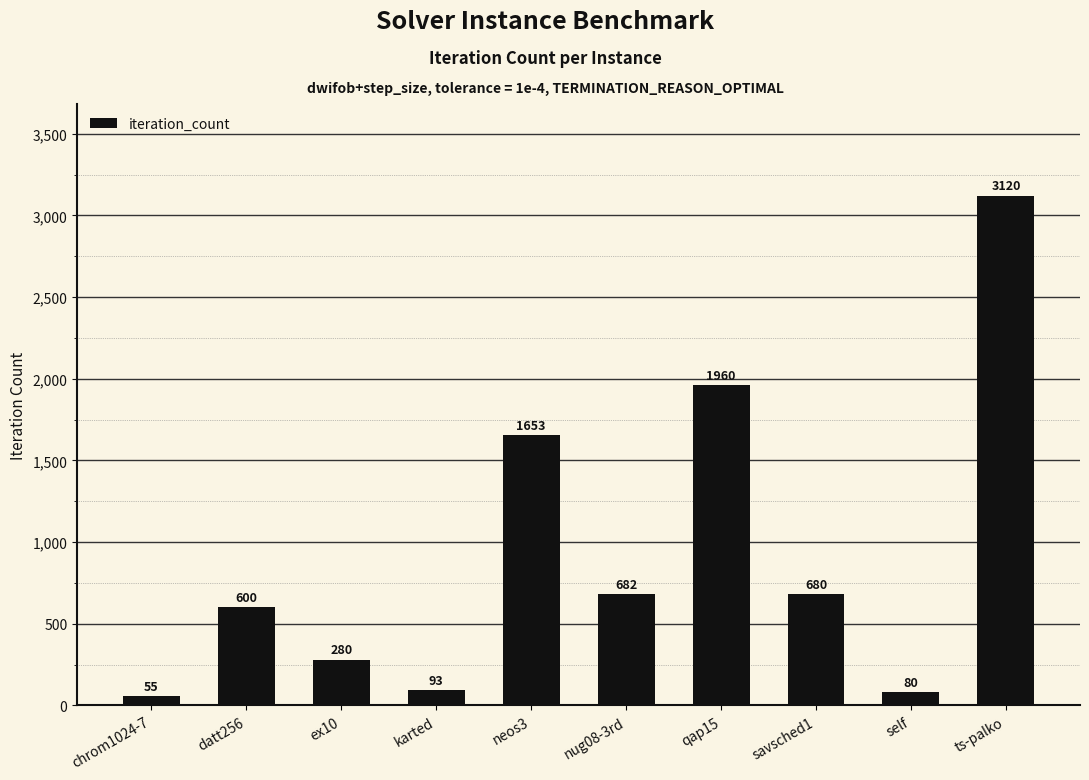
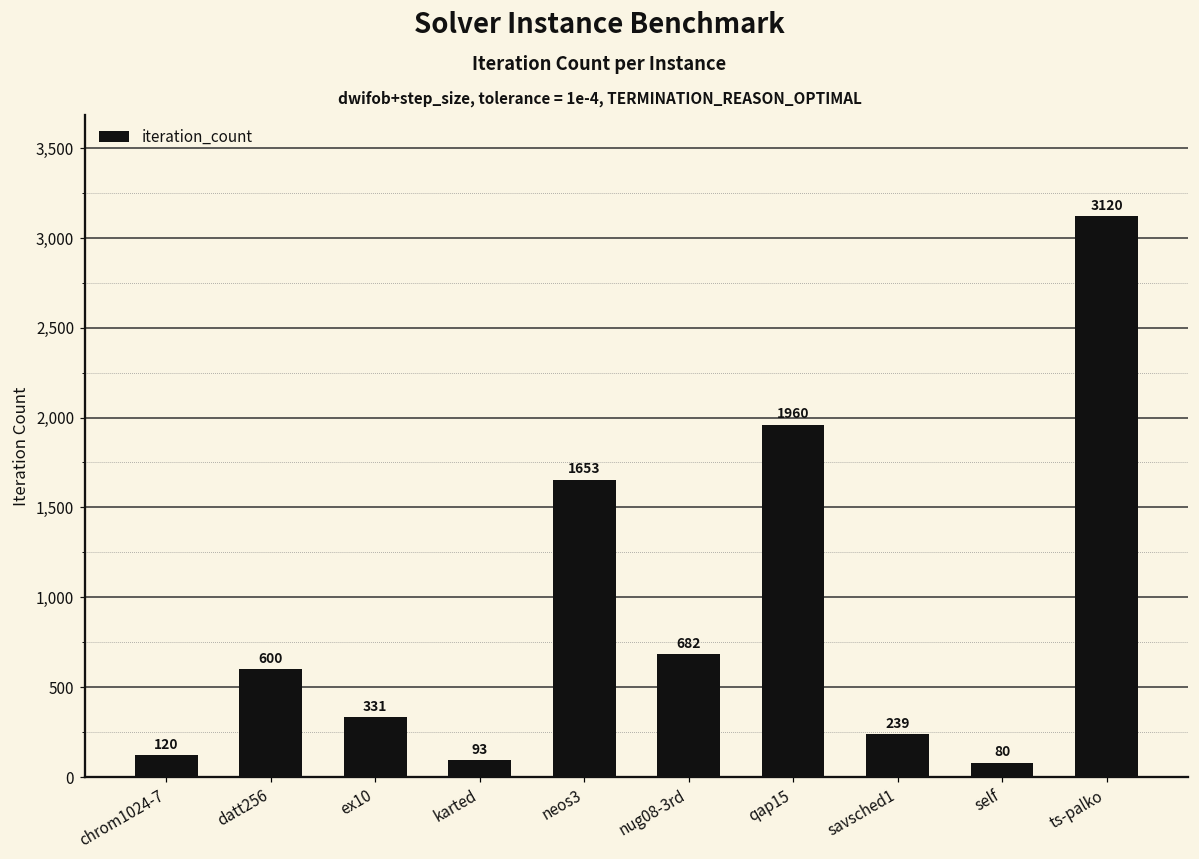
chrom1024-7: 55 -> 120
ex10: 280 -> 331
savsched1: 680 -> 239
